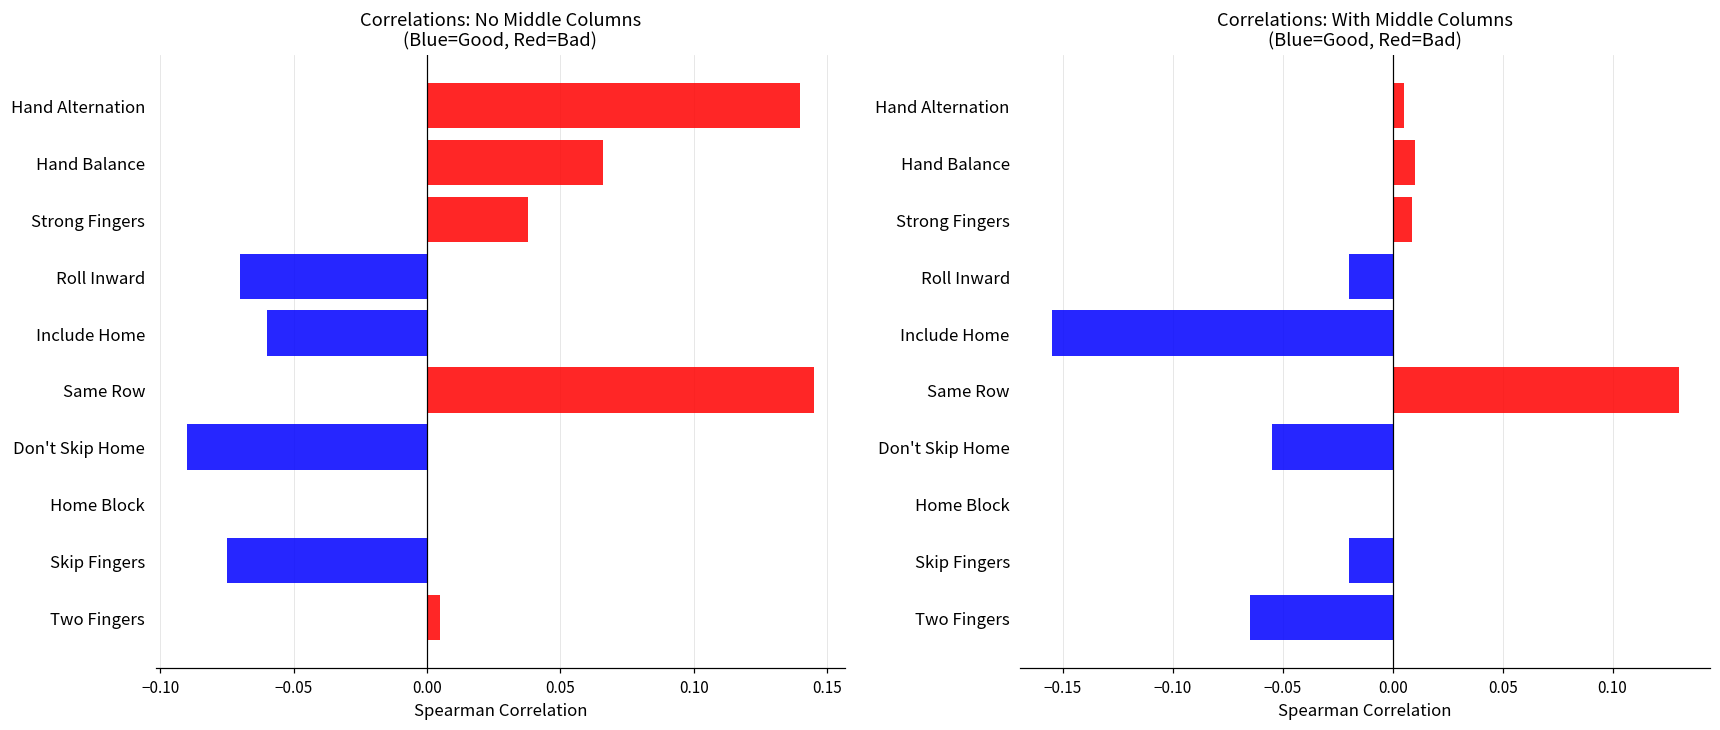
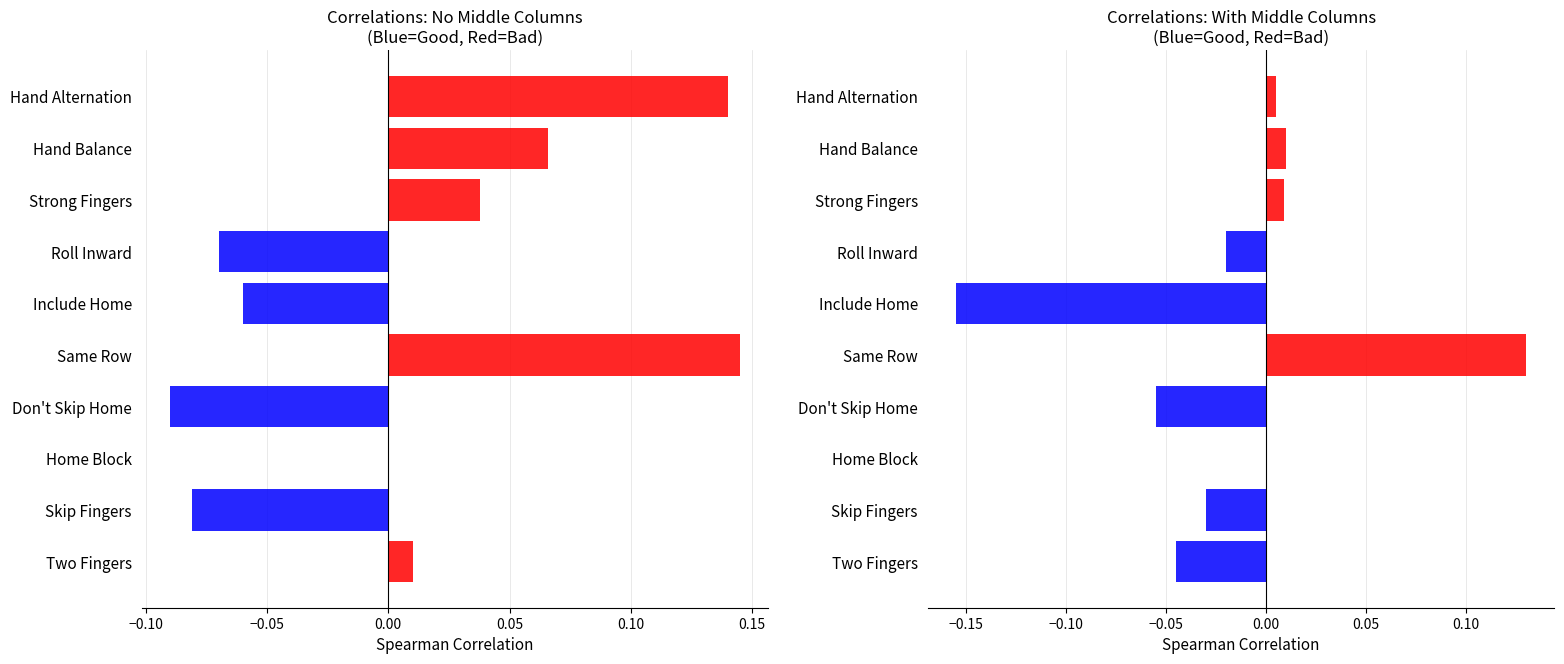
Correlations: No Middle Columns (Blue=Good, Red=Bad), Skip Fingers: -0.075 -> -0.081
Correlations: No Middle Columns (Blue=Good, Red=Bad), Two Fingers: 0.005 -> 0.010
Correlations: With Middle Columns (Blue=Good, Red=Bad), Skip Fingers: -0.02 -> -0.03
Correlations: With Middle Columns (Blue=Good, Red=Bad), Two Fingers: -0.065 -> -0.045
